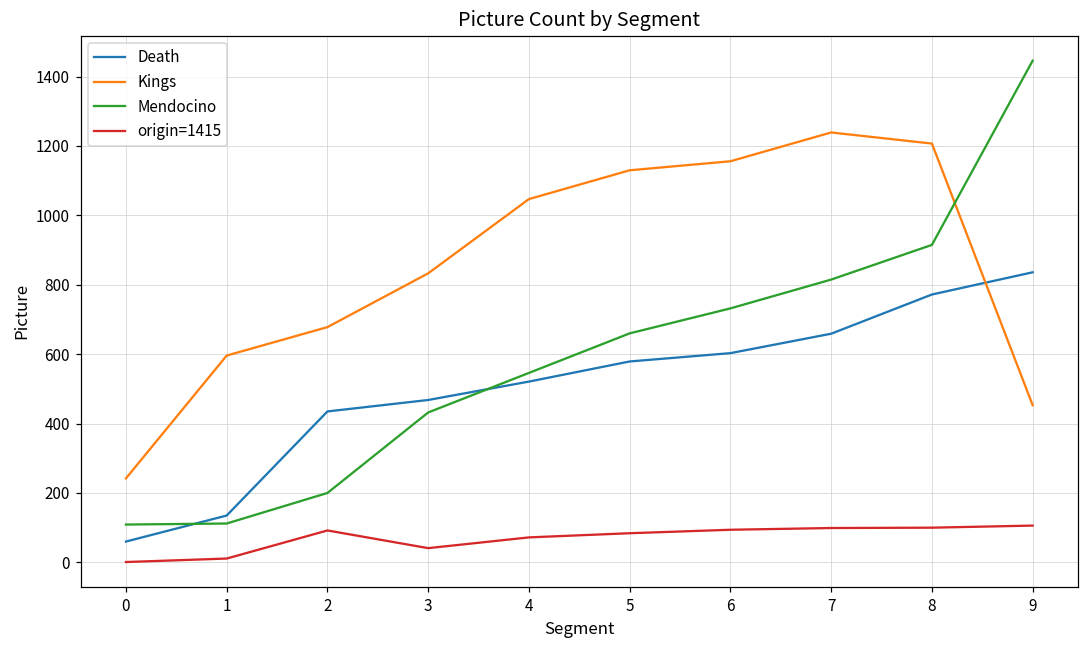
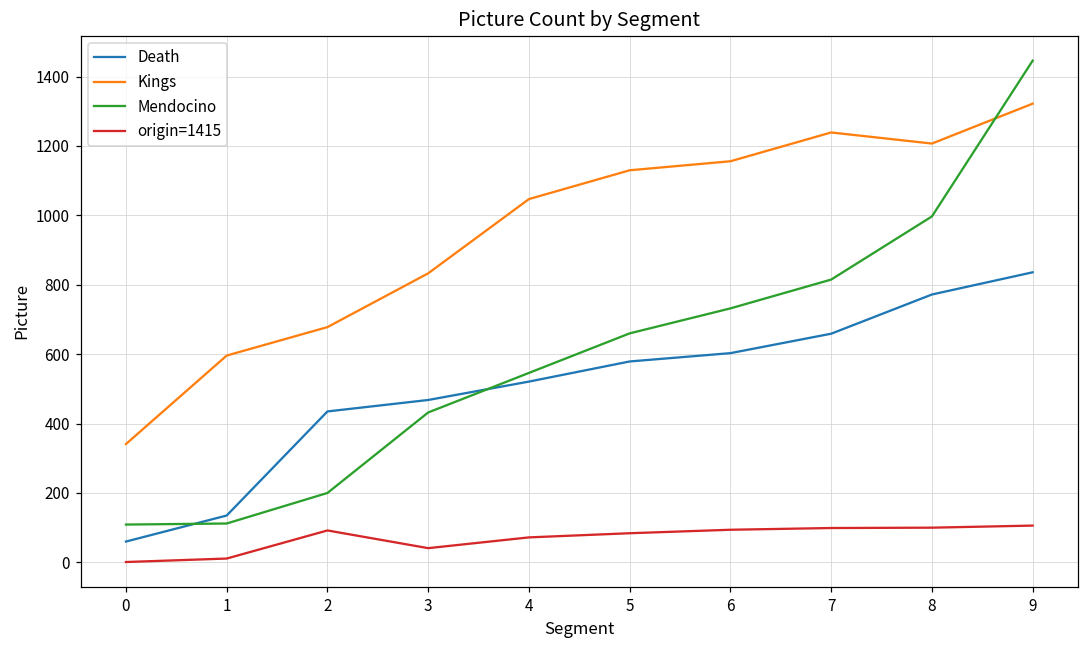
Kings, 0: 240 -> 340
Mendocino, 8: 920 -> 1000
Kings, 9: 450 -> 1320
